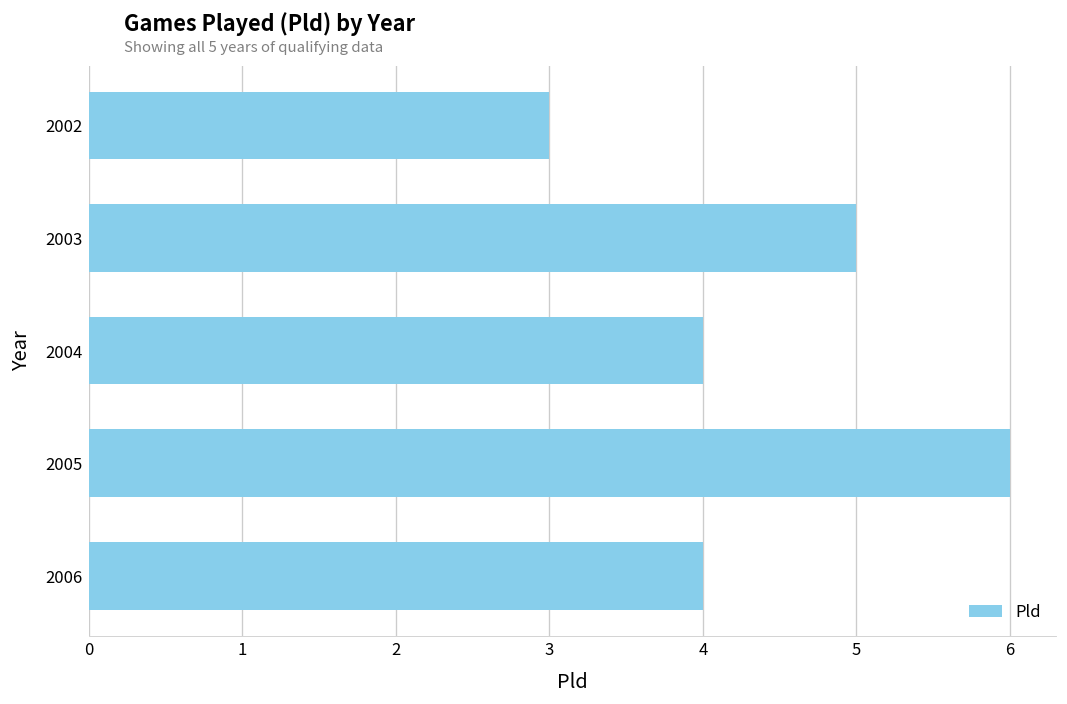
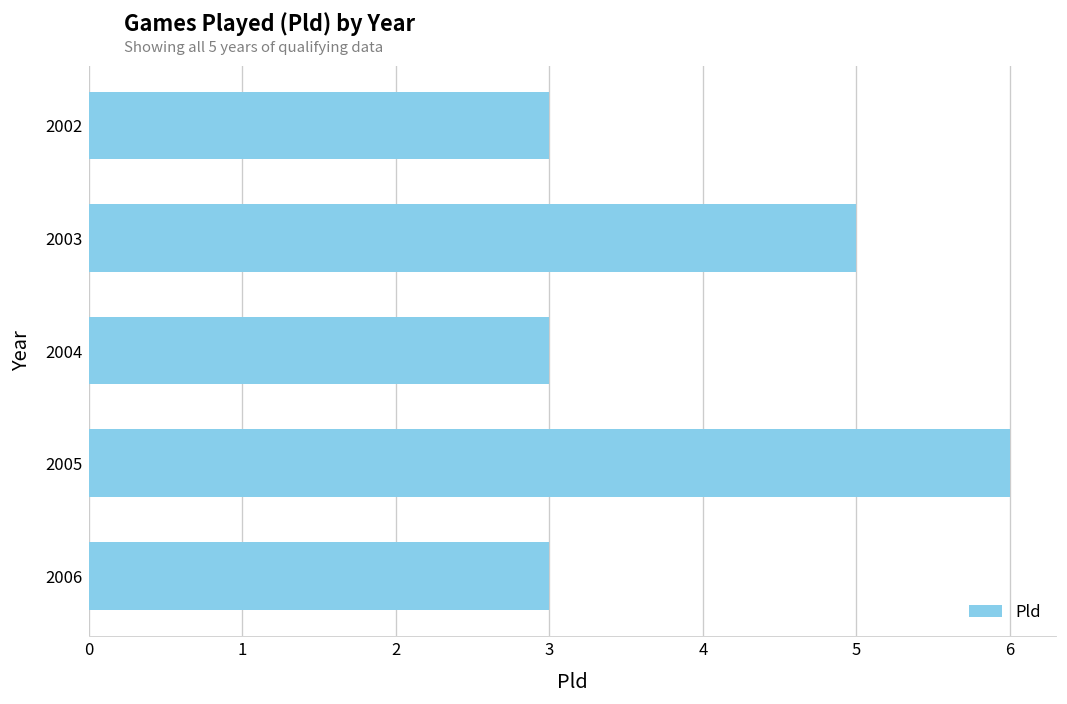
2004: 4 -> 3
2006: 4 -> 3
